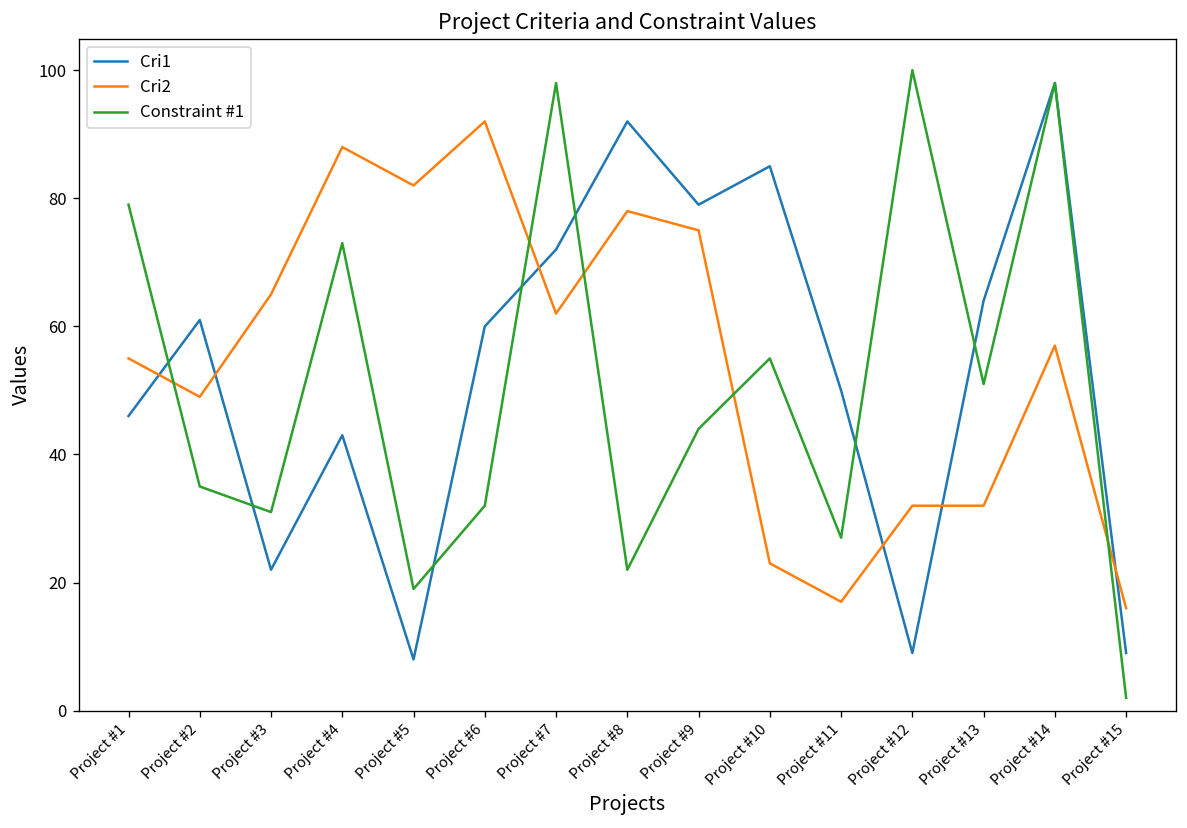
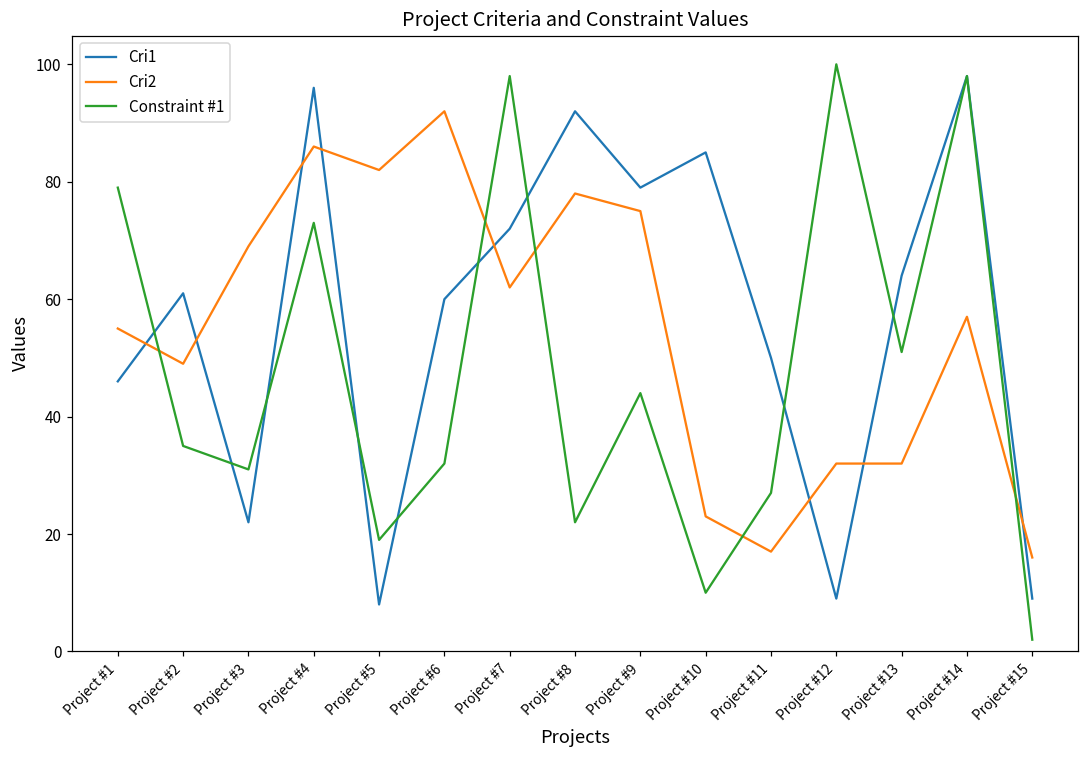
Cri2, Project #3: 65 -> 69
Cri1, Project #4: 43 -> 96
Cri2, Project #4: 88 -> 86
Constraint #1, Project #10: 55 -> 10
